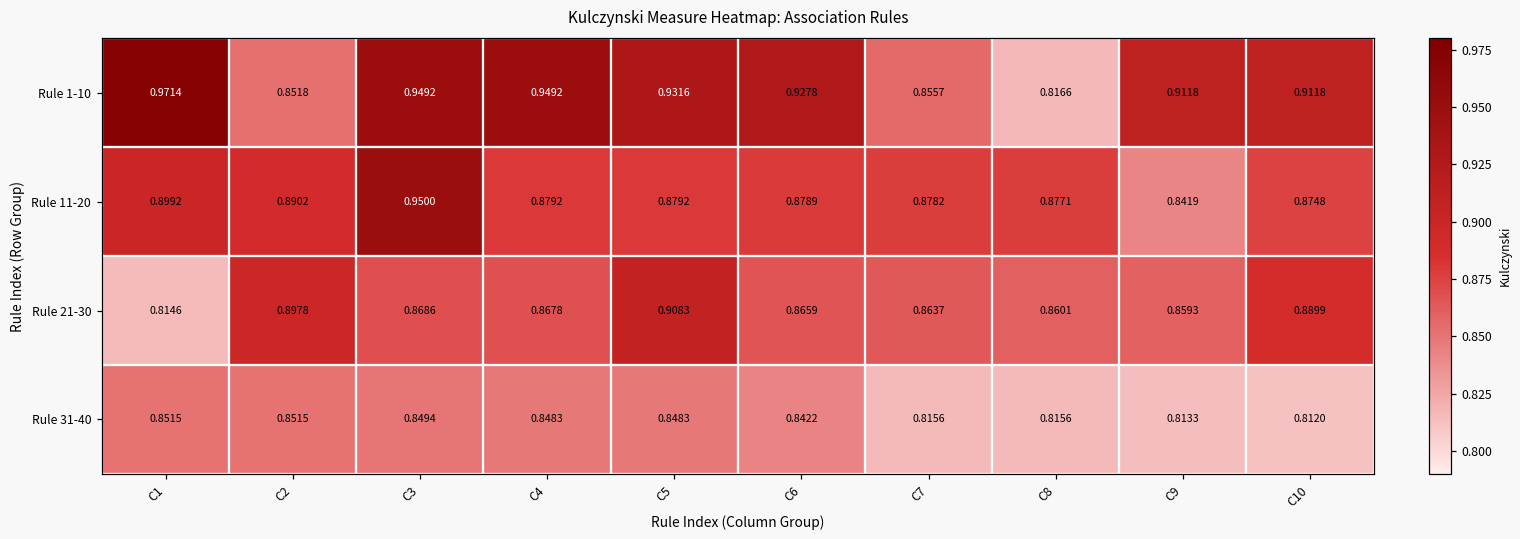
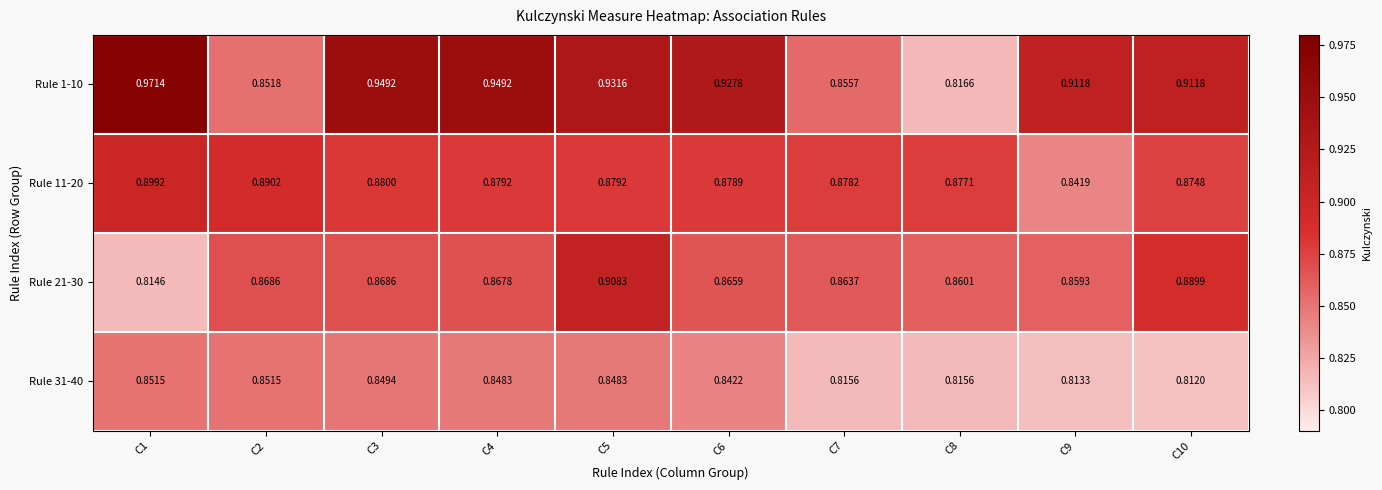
Rule 11-20, C3: 0.9500 -> 0.8800
Rule 21-30, C2: 0.8978 -> 0.8686
